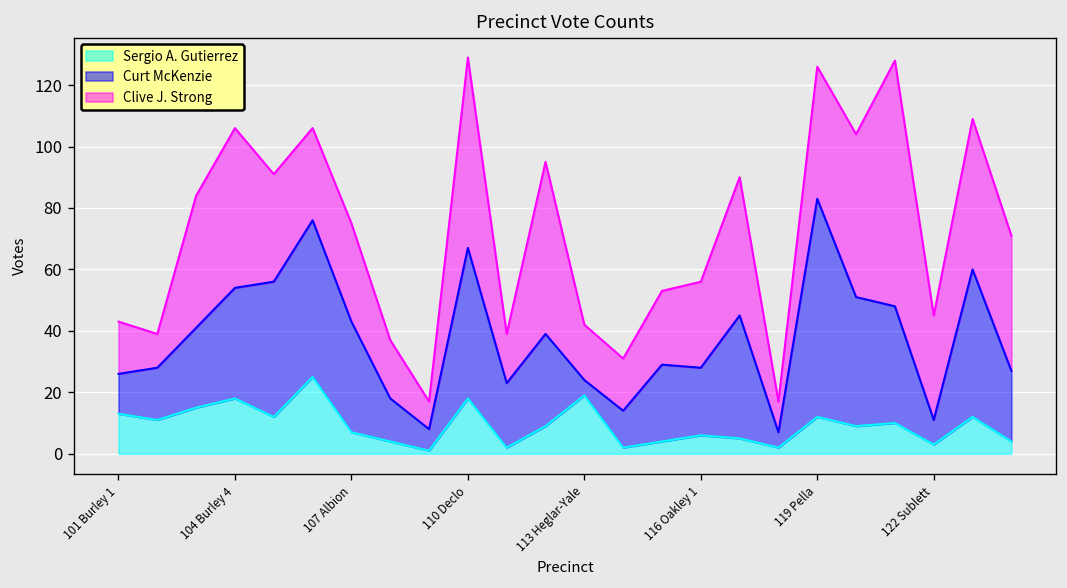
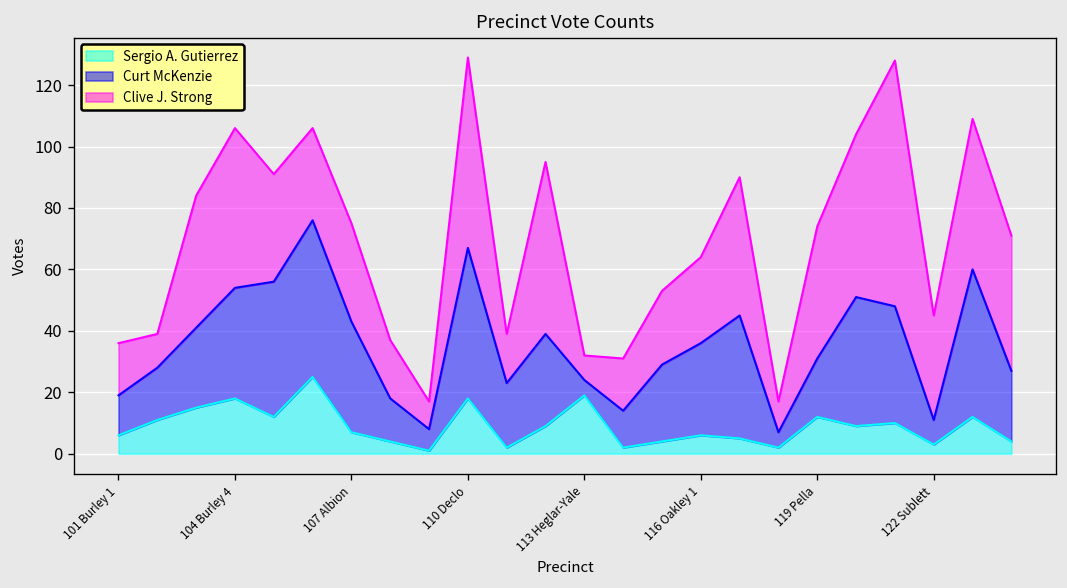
Sergio A. Gutierrez, 101 Burley 1: 13 -> 6
Clive J. Strong, 113 Heglar-Yale: 18 -> 8
Curt McKenzie, 116 Oakley 1: 22 -> 30
Curt McKenzie, 119 Pella: 71 -> 19
